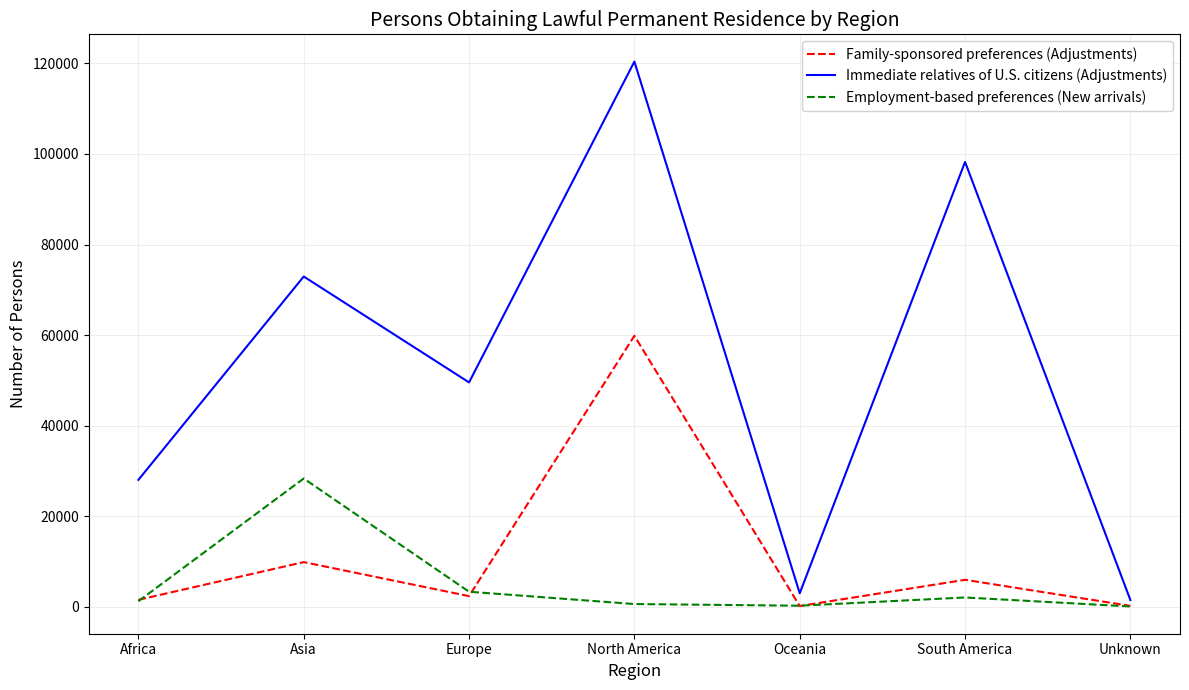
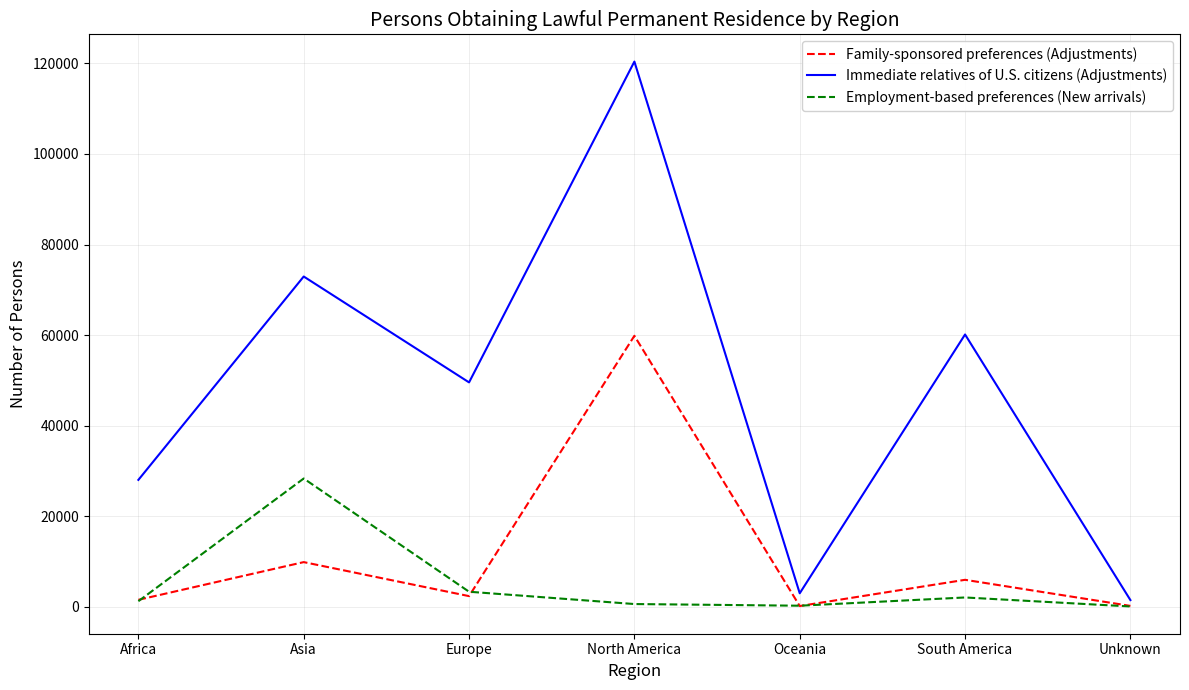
Immediate relatives of U.S. citizens (Adjustments), South America: 98000 -> 60000
